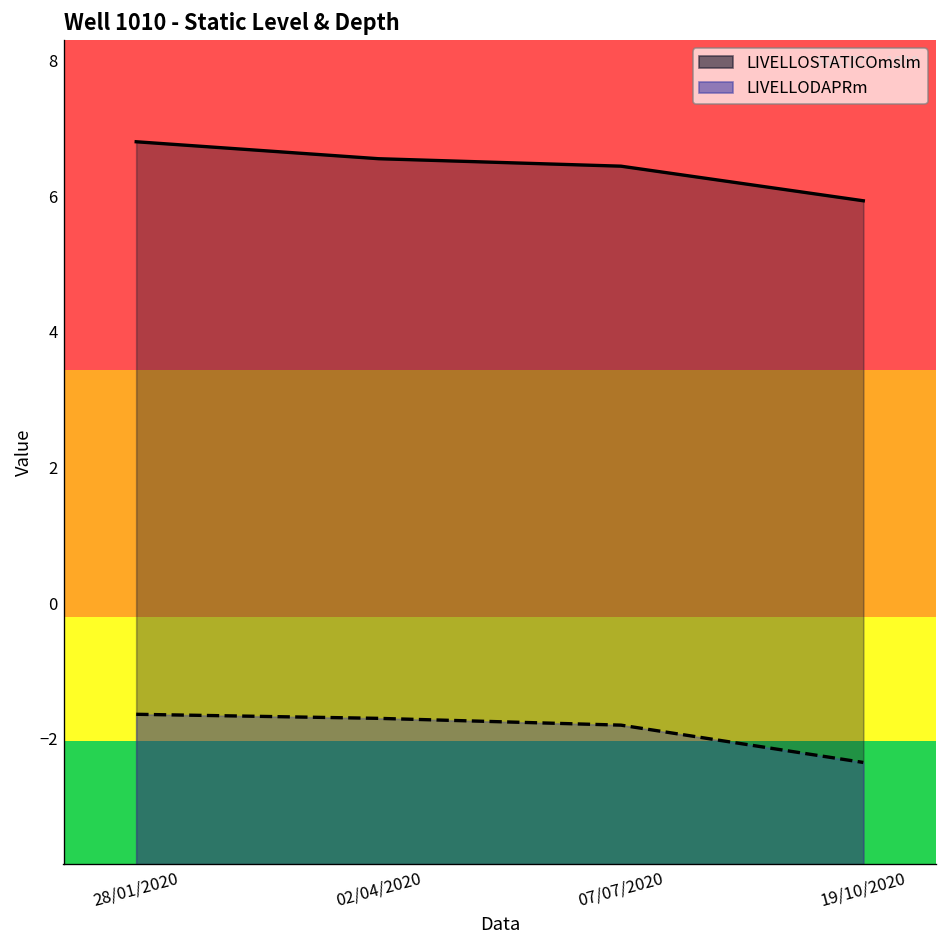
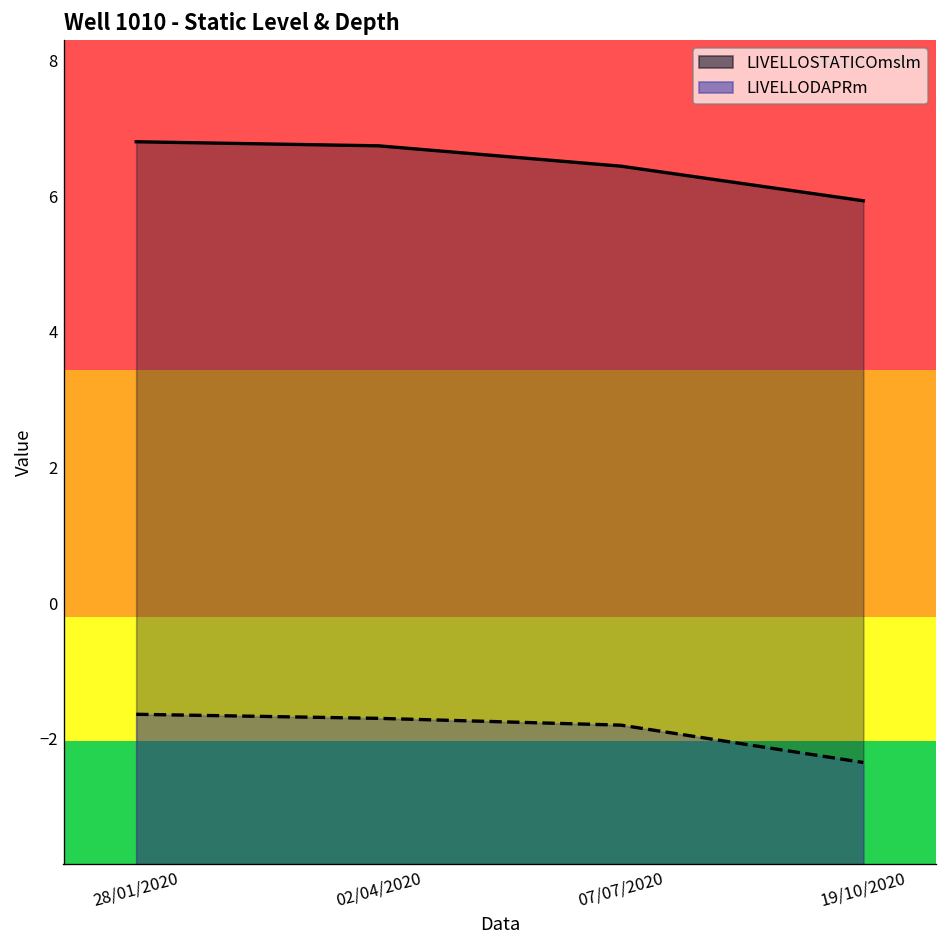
LIVELLOSTATICOmslm, 02/04/2020: 6.6 -> 6.7
